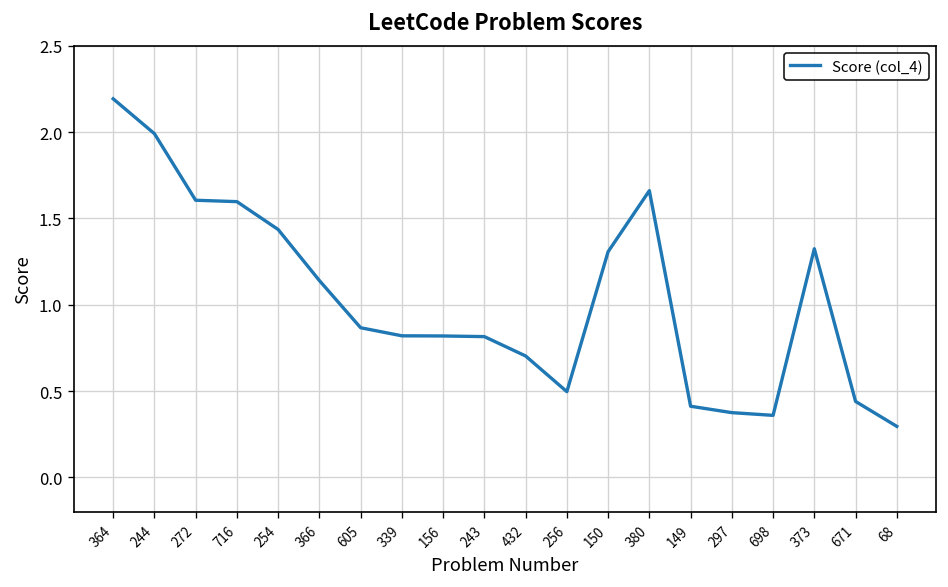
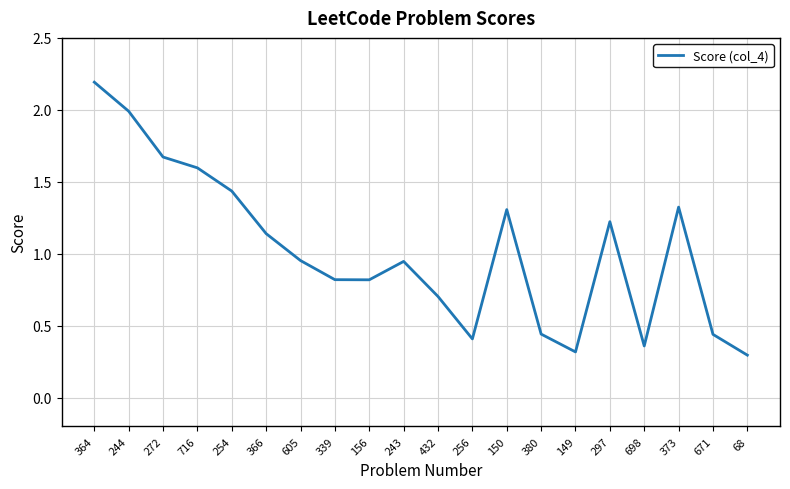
272: 1.60 -> 1.67
605: 0.87 -> 0.95
243: 0.81 -> 0.95
256: 0.50 -> 0.41
380: 1.66 -> 0.44
149: 0.41 -> 0.32
297: 0.37 -> 1.22
